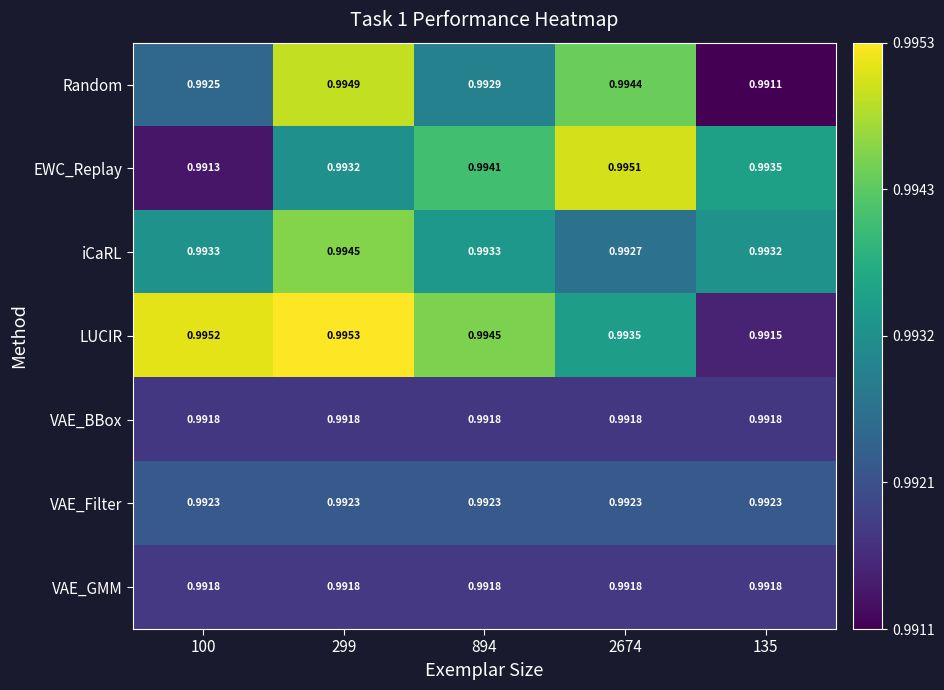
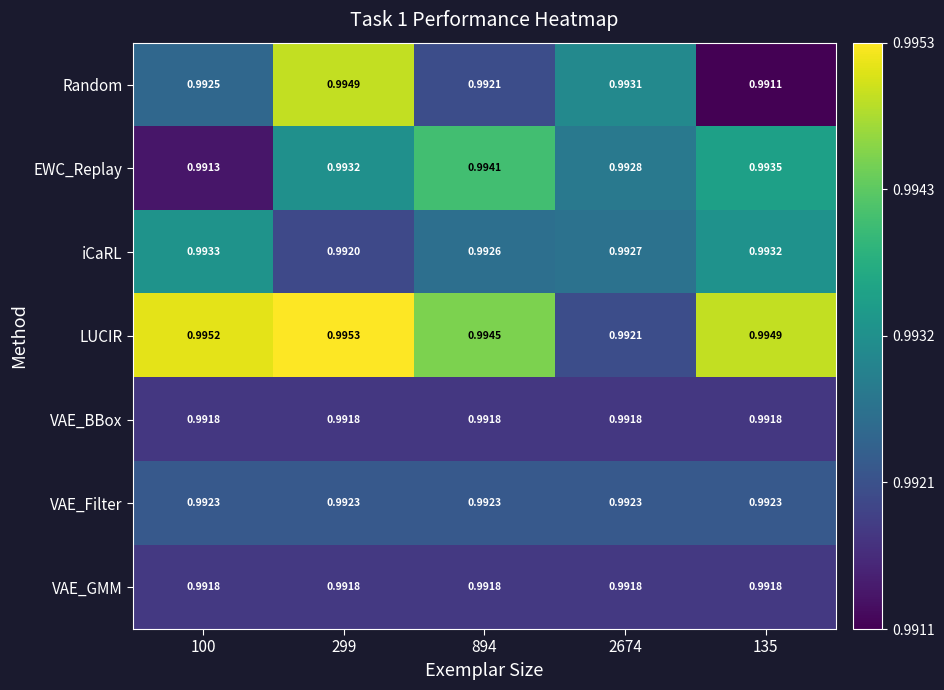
Random, 894: 0.9929 -> 0.9921
Random, 2674: 0.9944 -> 0.9931
EWC_Replay, 2674: 0.9951 -> 0.9928
iCaRL, 299: 0.9945 -> 0.9920
iCaRL, 894: 0.9933 -> 0.9926
LUCIR, 2674: 0.9935 -> 0.9921
LUCIR, 135: 0.9915 -> 0.9949
